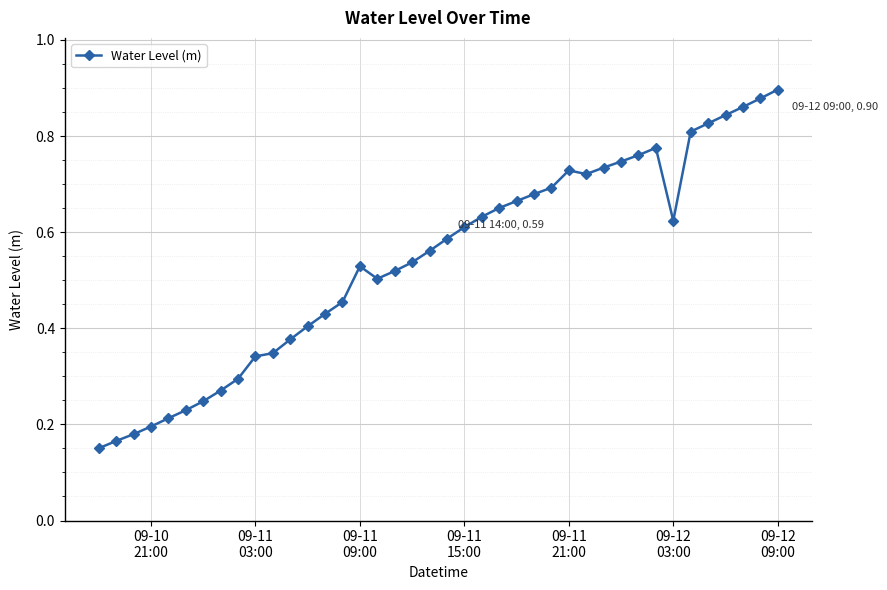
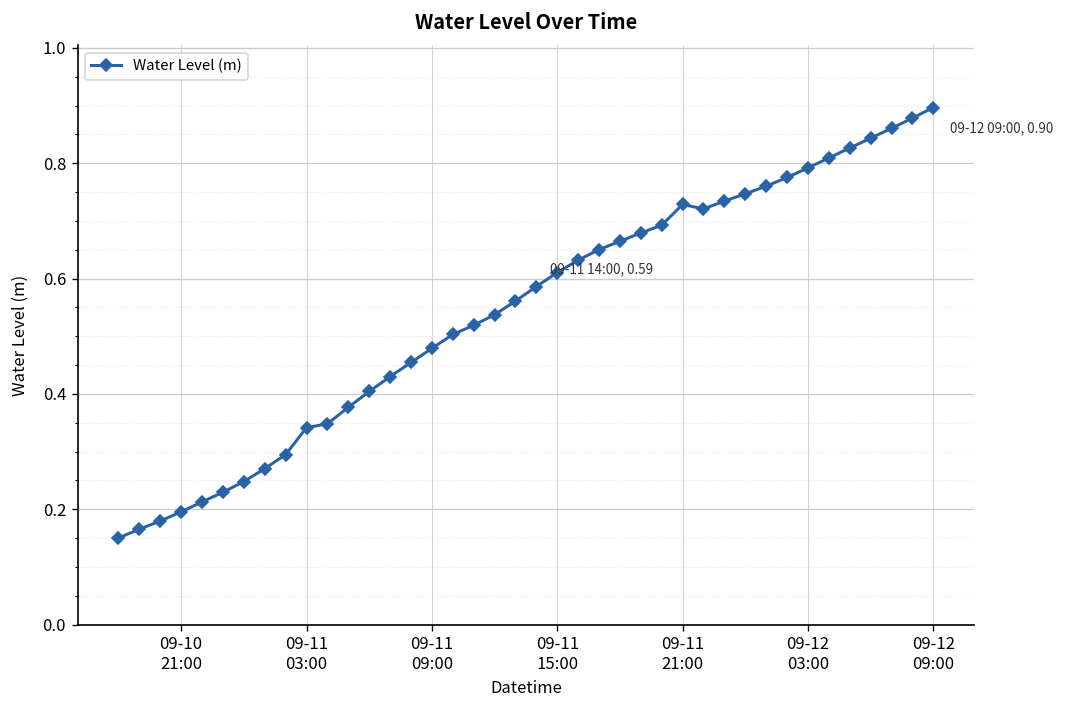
09-11 09:00: 0.53 -> 0.48
09-12 03:00: 0.62 -> 0.79
